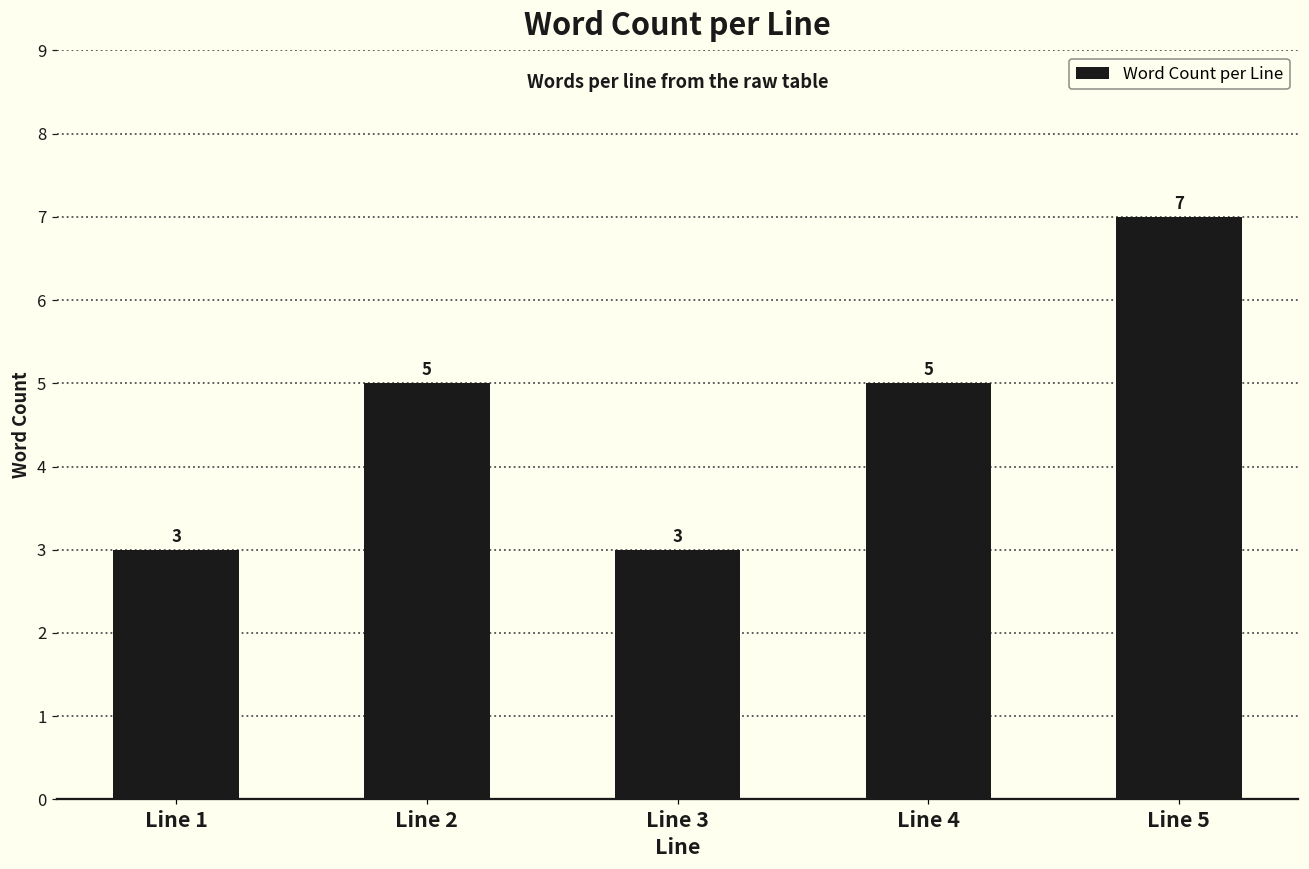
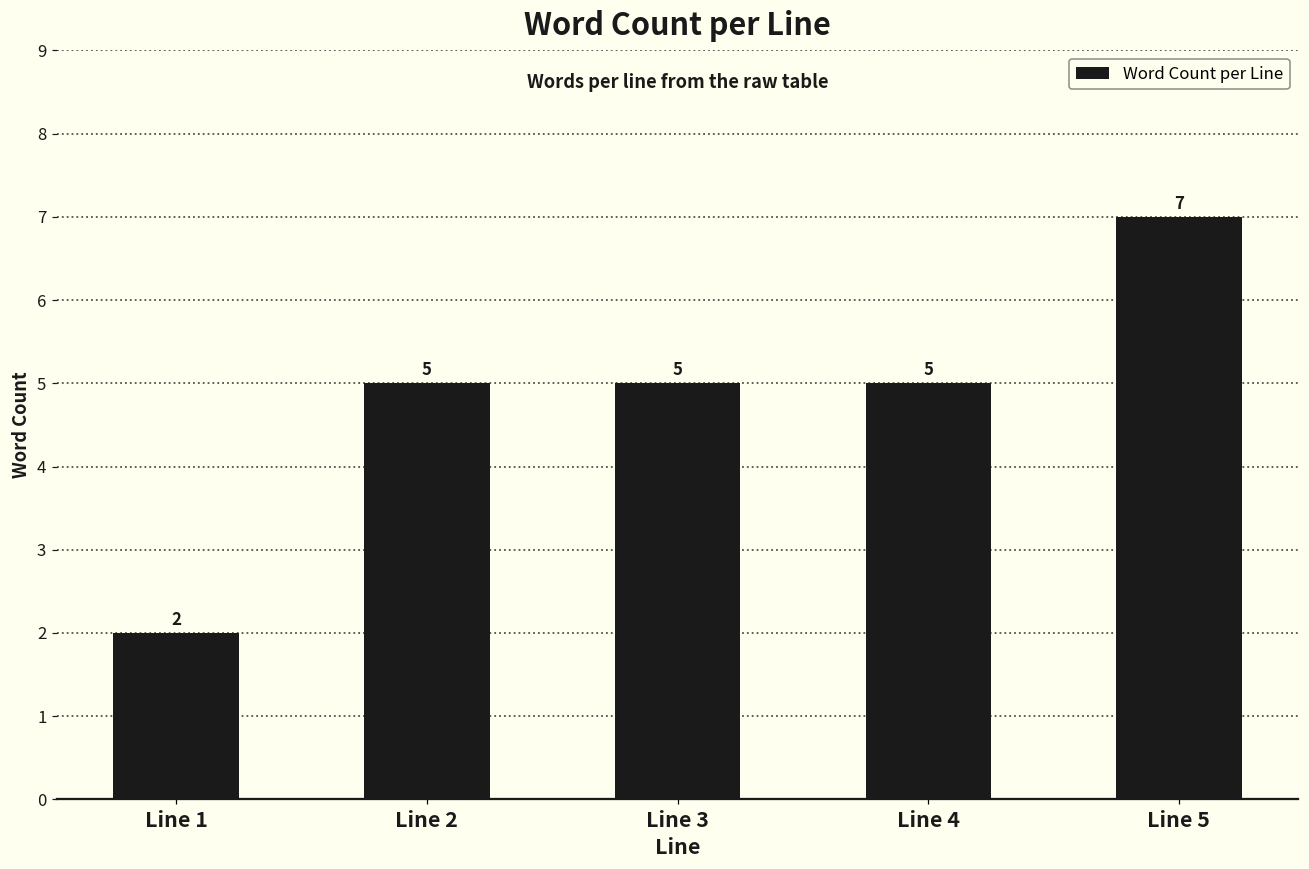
Line 1: 3 -> 2
Line 3: 3 -> 5
